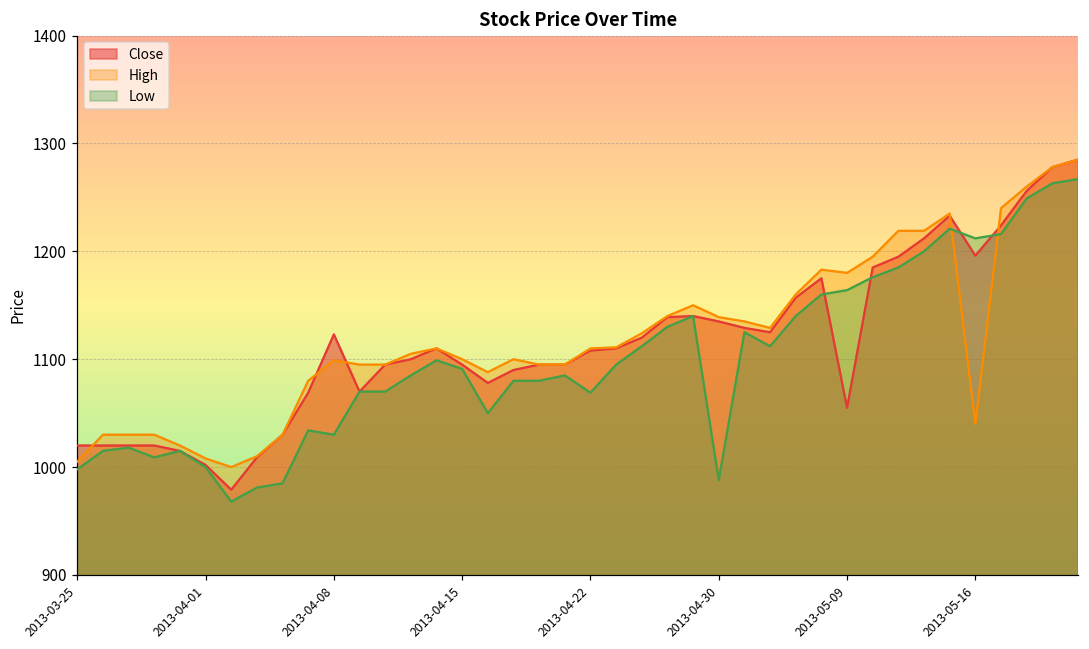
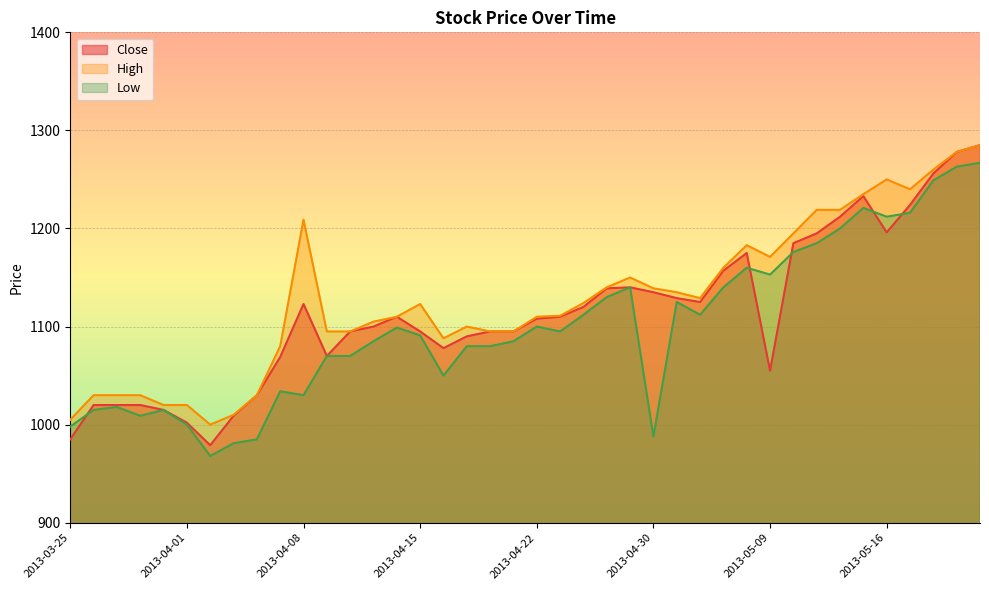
Close, 2013-03-25: 1020 -> 990
High, 2013-04-01: 1010 -> 1020
High, 2013-04-08: 1100 -> 1210
High, 2013-04-15: 1100 -> 1120
Low, 2013-04-22: 1070 -> 1100
High, 2013-05-09: 1180 -> 1170
Low, 2013-05-09: 1160 -> 1150
High, 2013-05-16: 1040 -> 1250
